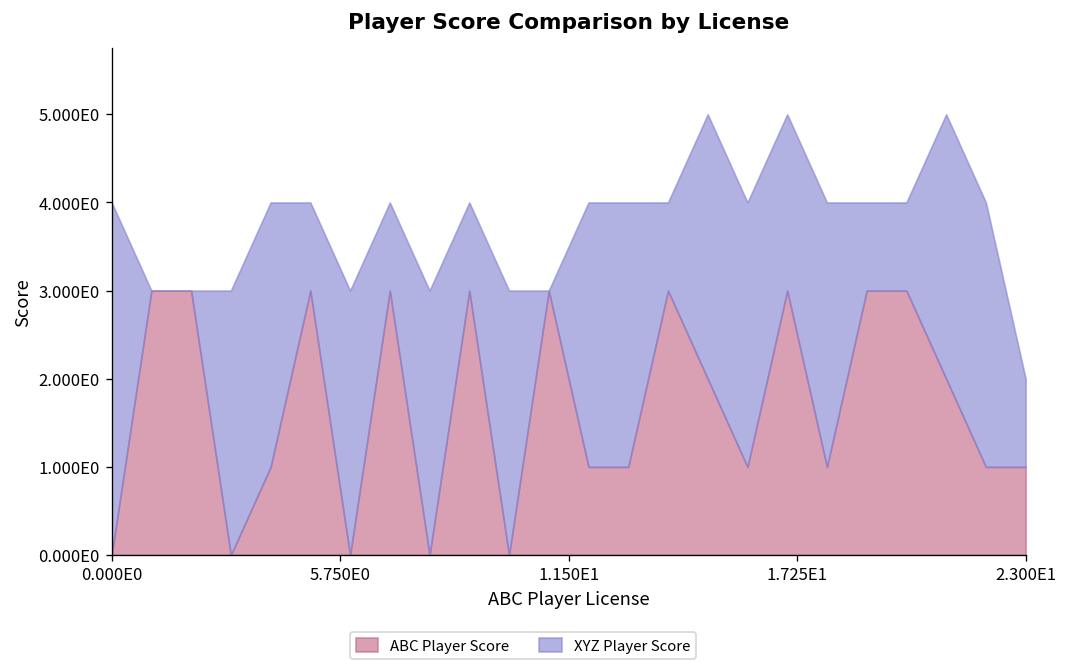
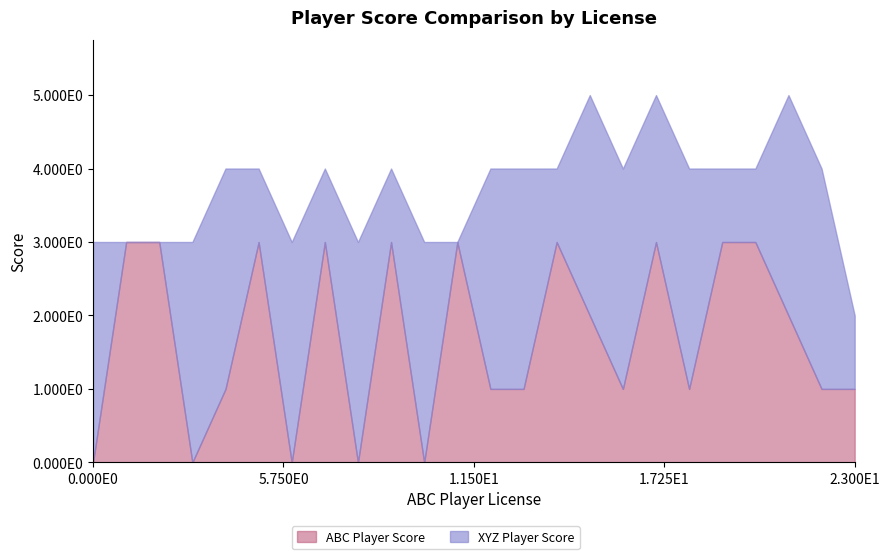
XYZ Player Score, 0.000E0: 4 -> 3
